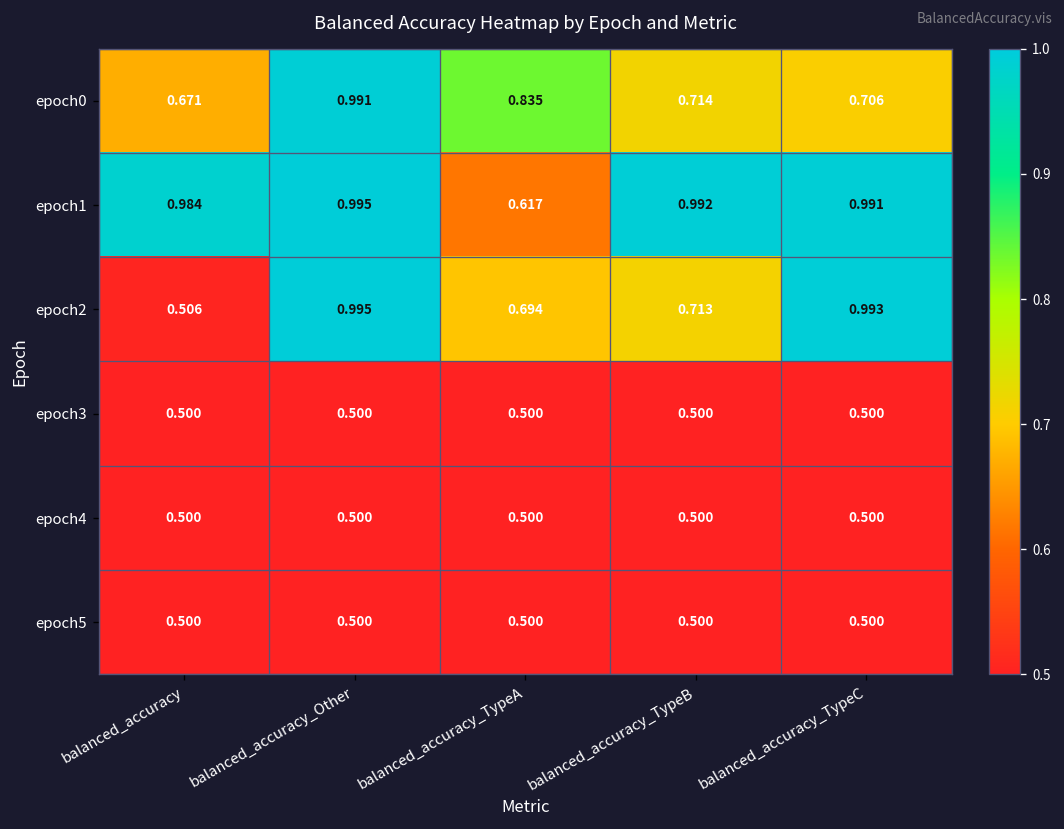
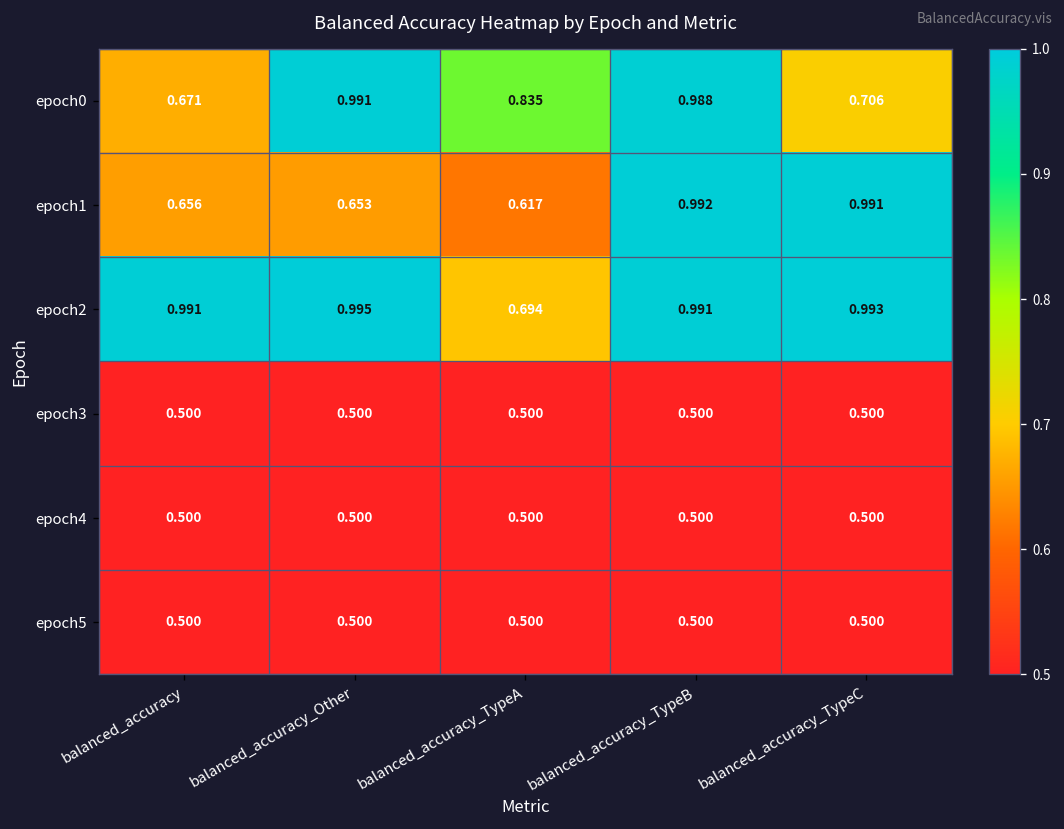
epoch0, balanced_accuracy_TypeB: 0.714 -> 0.988
epoch1, balanced_accuracy: 0.984 -> 0.656
epoch1, balanced_accuracy_Other: 0.995 -> 0.653
epoch2, balanced_accuracy: 0.506 -> 0.991
epoch2, balanced_accuracy_TypeB: 0.713 -> 0.991
